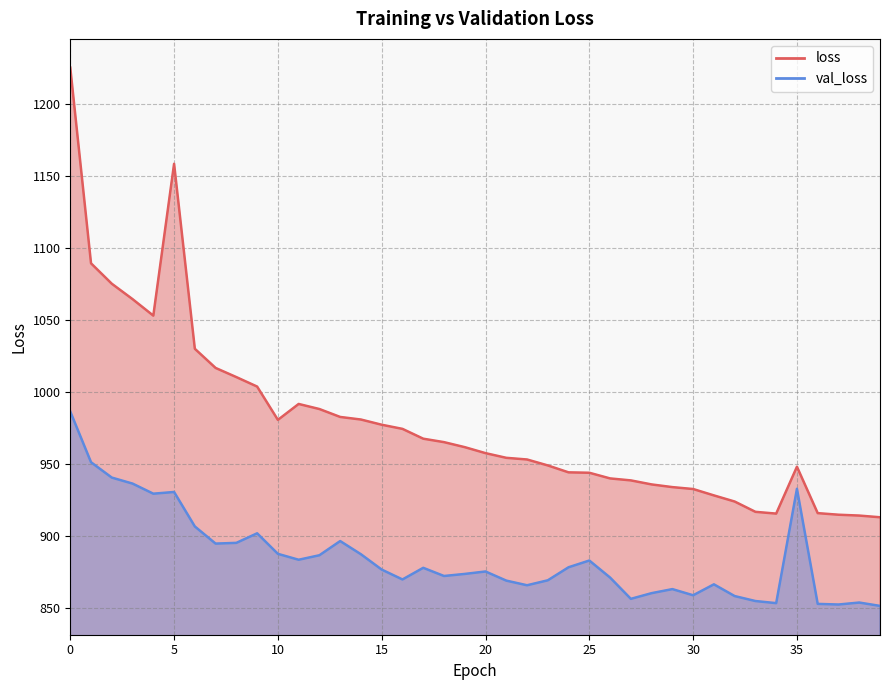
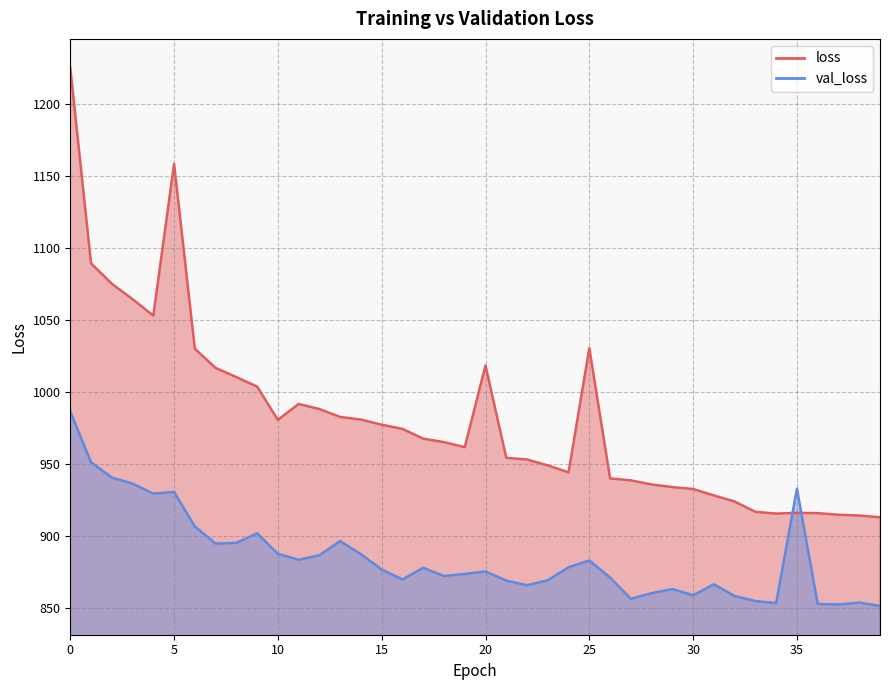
loss, 20: 958 -> 1019
loss, 25: 944 -> 1031
loss, 35: 948 -> 916
